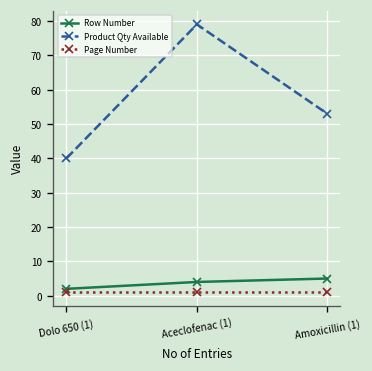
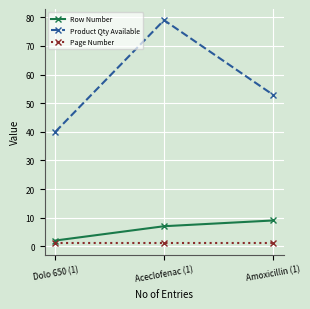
Row Number, Aceclofenac (1): 4 -> 7
Row Number, Amoxicillin (1): 5 -> 9
